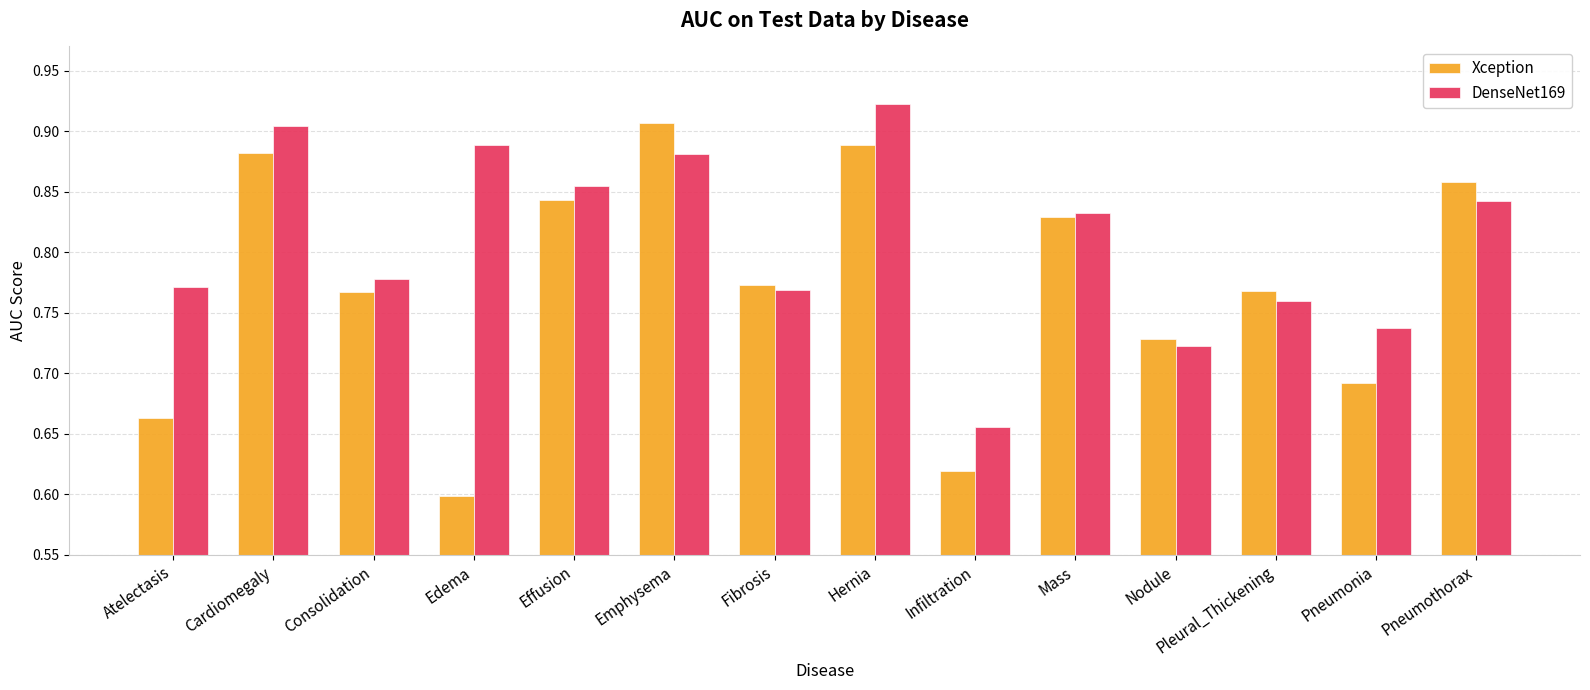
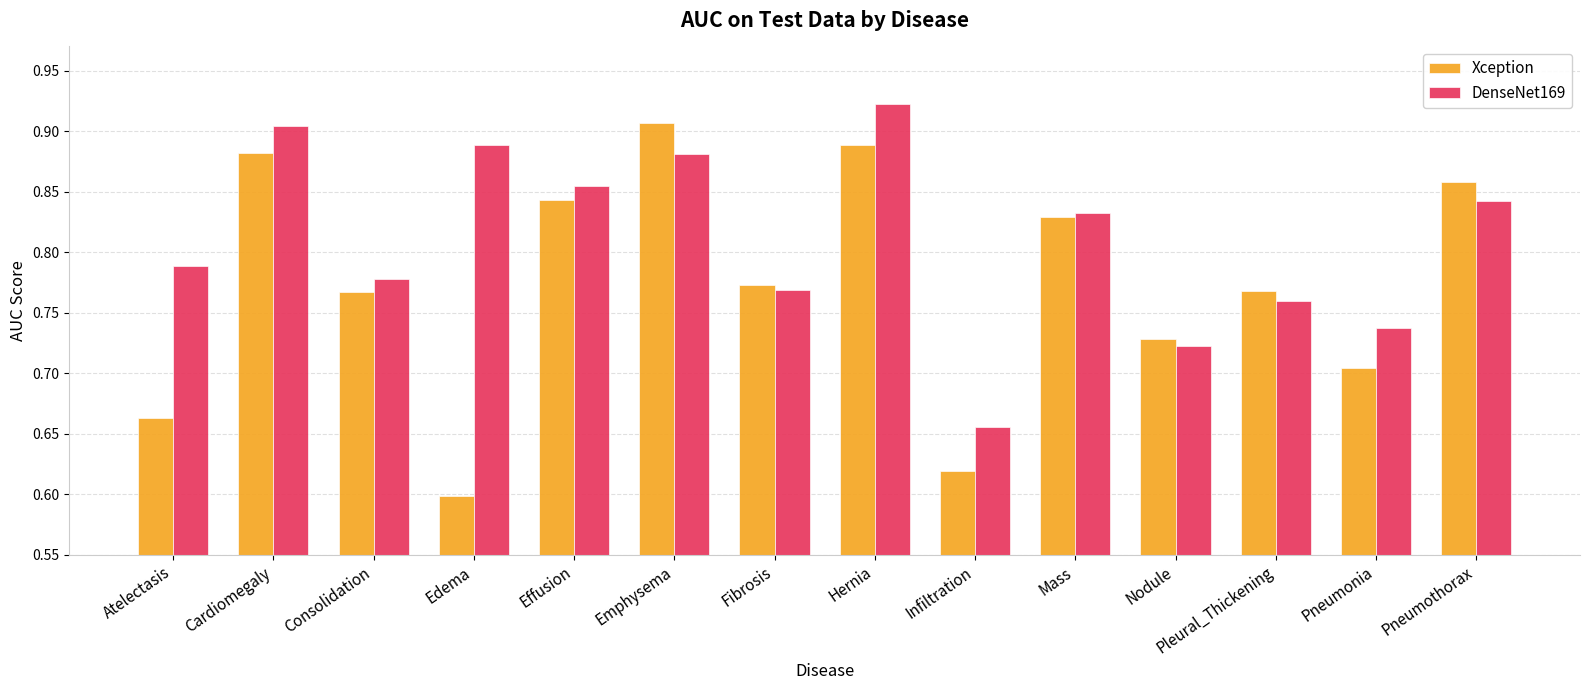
DenseNet169, Atelectasis: 0.771 -> 0.789
Xception, Pneumonia: 0.692 -> 0.704
